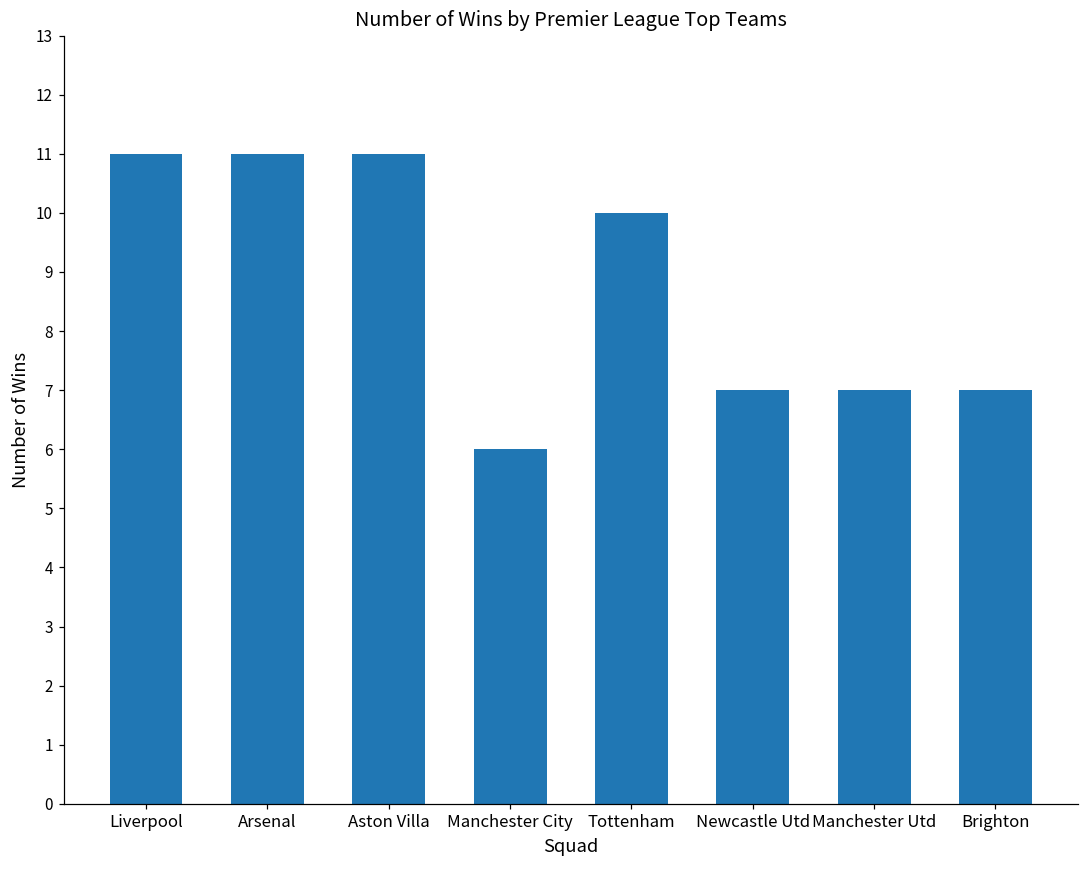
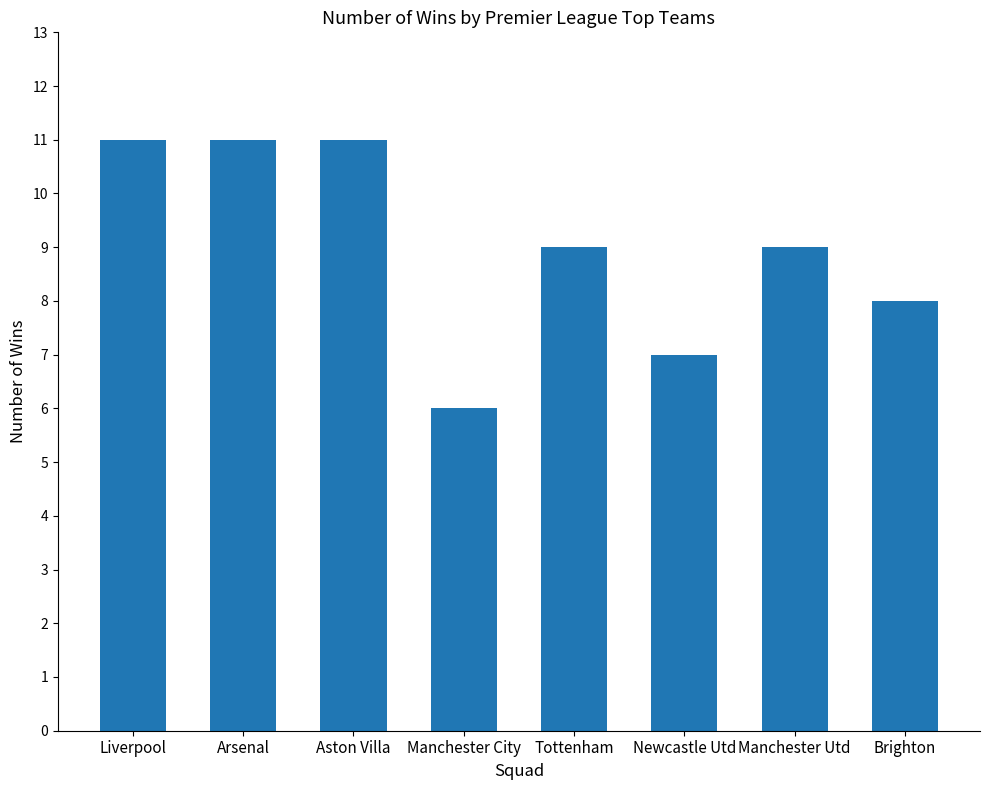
Tottenham: 10 -> 9
Manchester Utd: 7 -> 9
Brighton: 7 -> 8
